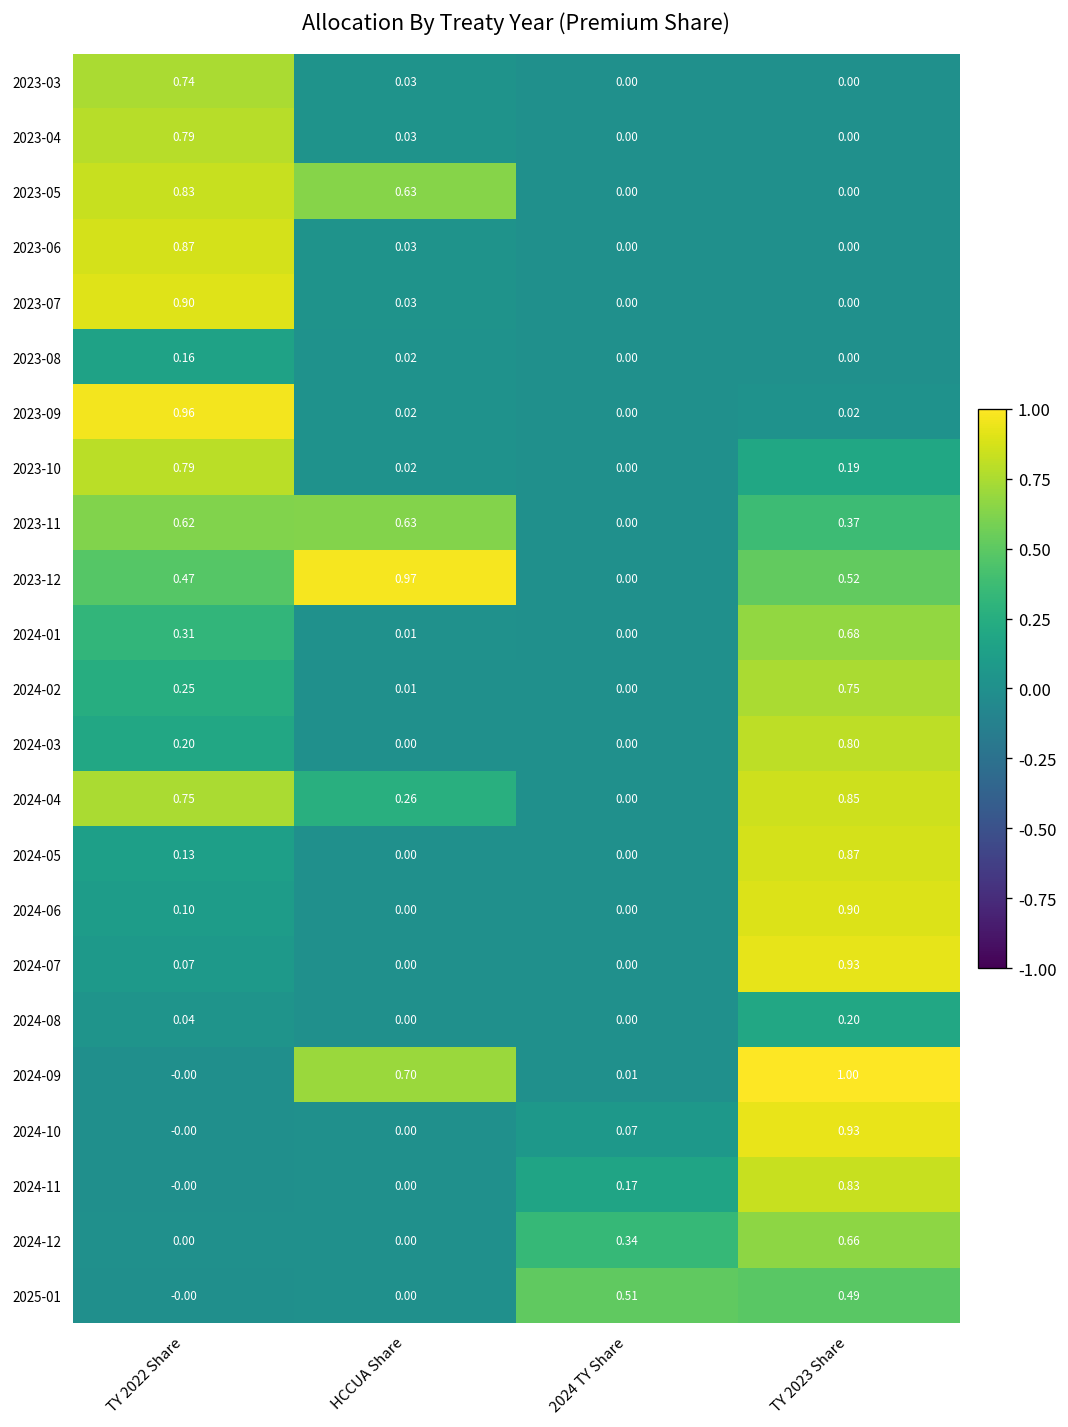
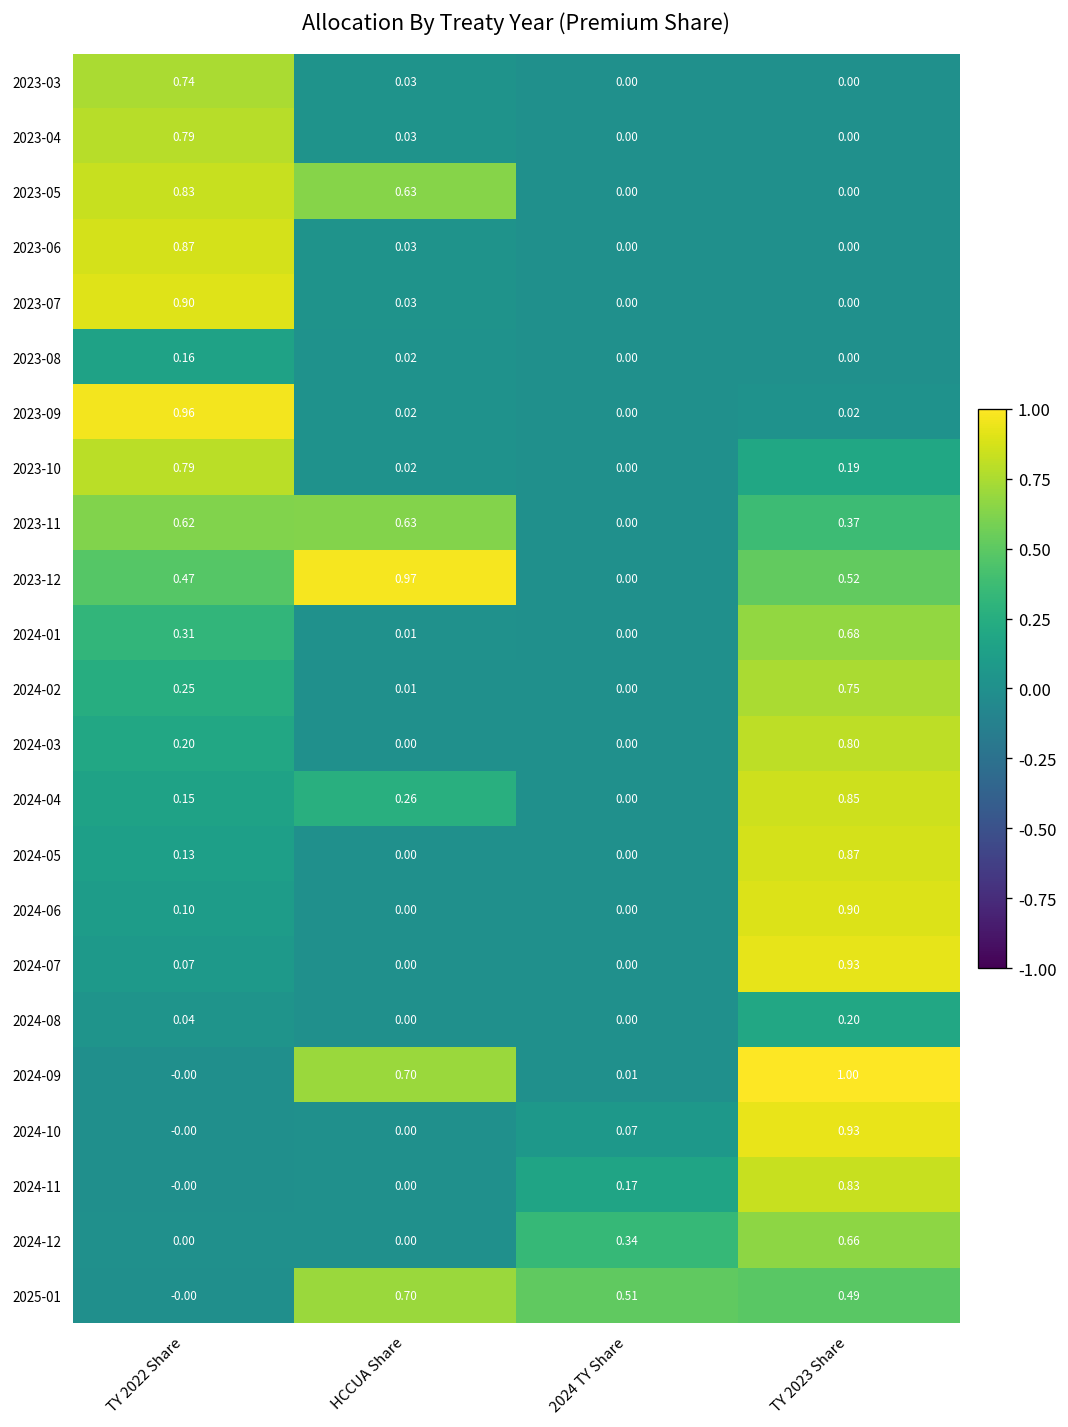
2024-04, TY 2022 Share: 0.75 -> 0.15
2025-01, HCCUA Share: 0.00 -> 0.70
